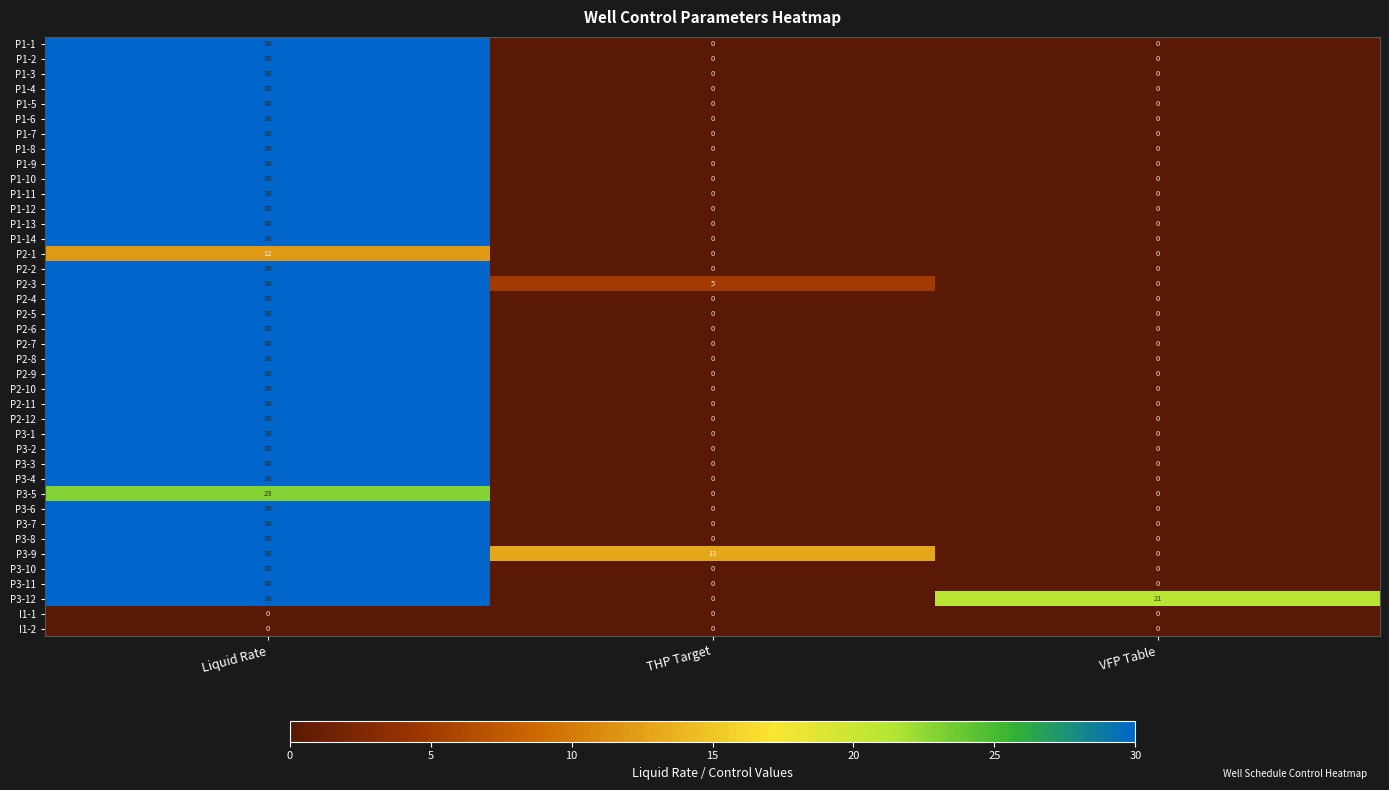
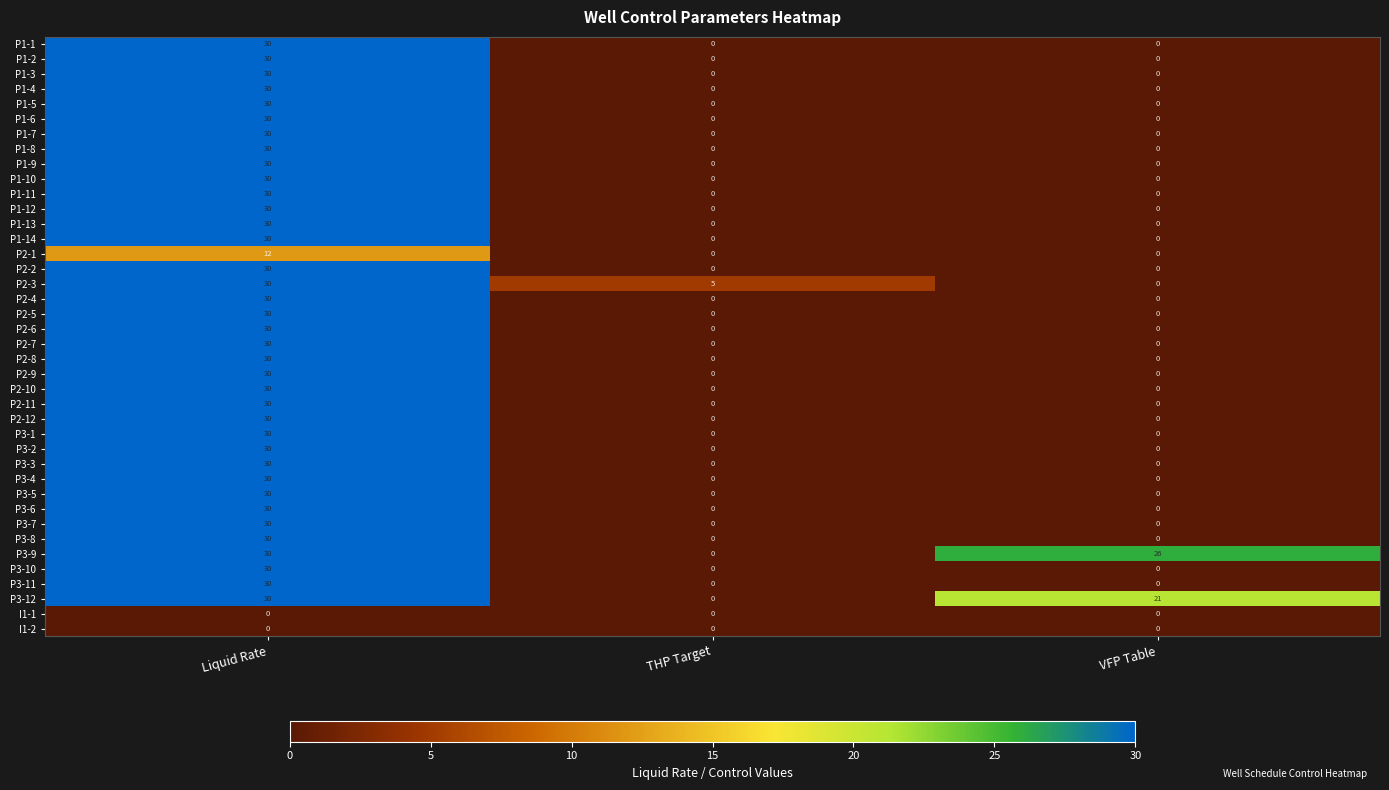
P3-5, Liquid Rate: 23 -> 30
P3-9, THP Target: 13 -> 0
P3-9, VFP Table: 0 -> 26
